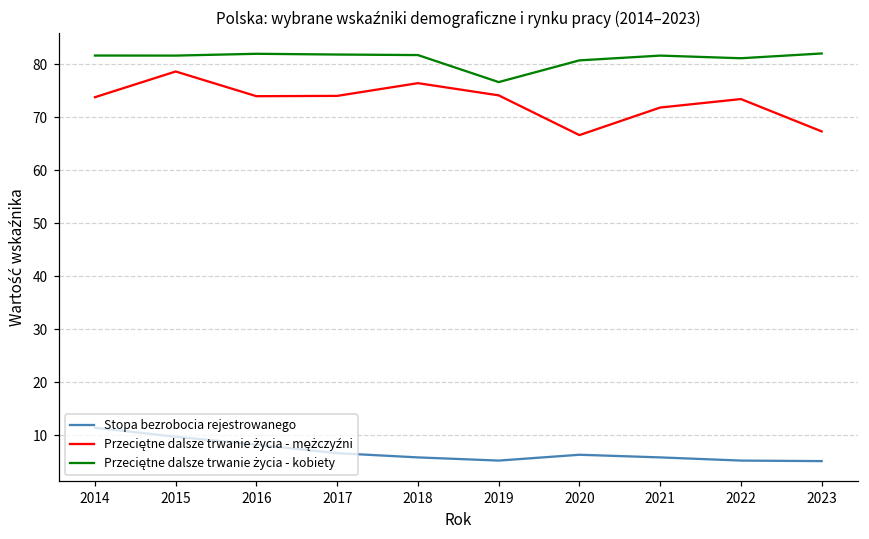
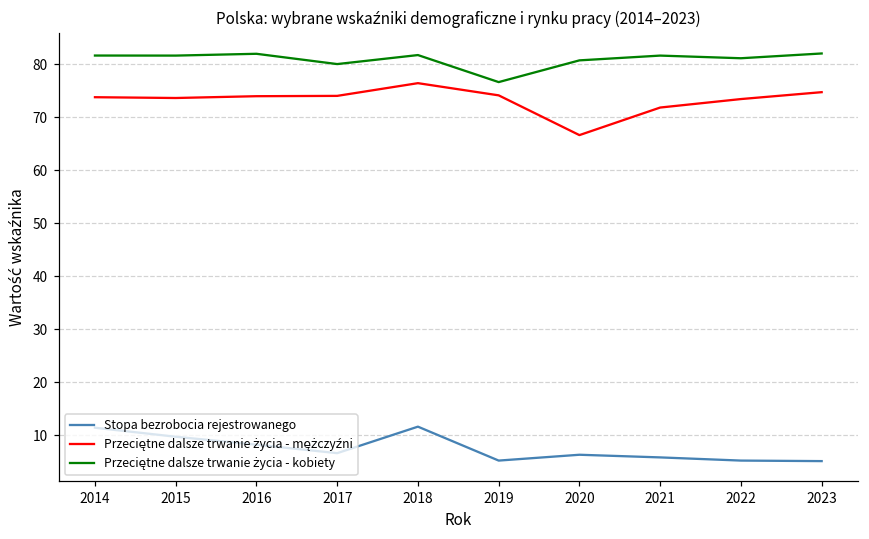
Przeciętne dalsze trwanie życia - mężczyźni, 2015: 79 -> 74
Przeciętne dalsze trwanie życia - kobiety, 2017: 82 -> 80
Stopa bezrobocia rejestrowanego, 2018: 6 -> 12
Przeciętne dalsze trwanie życia - mężczyźni, 2023: 67 -> 75
